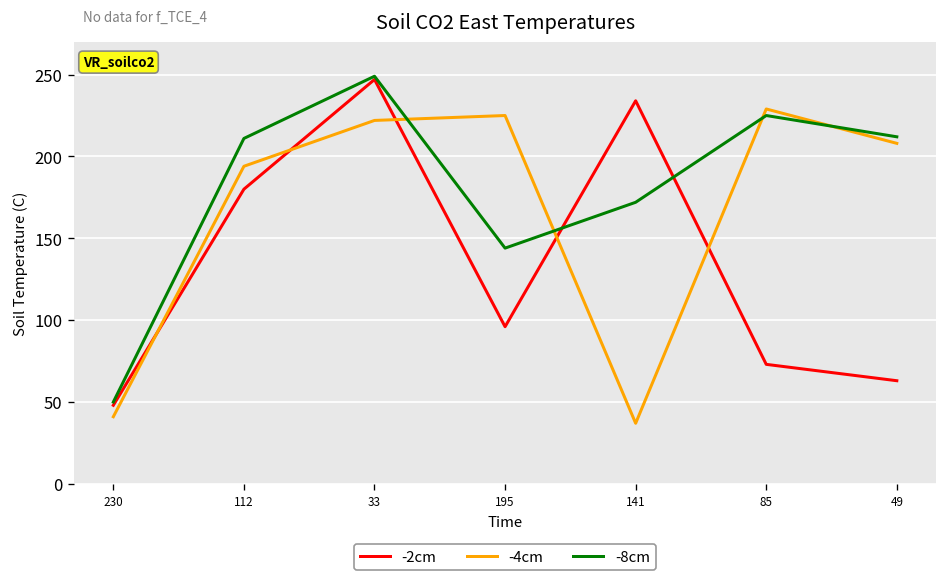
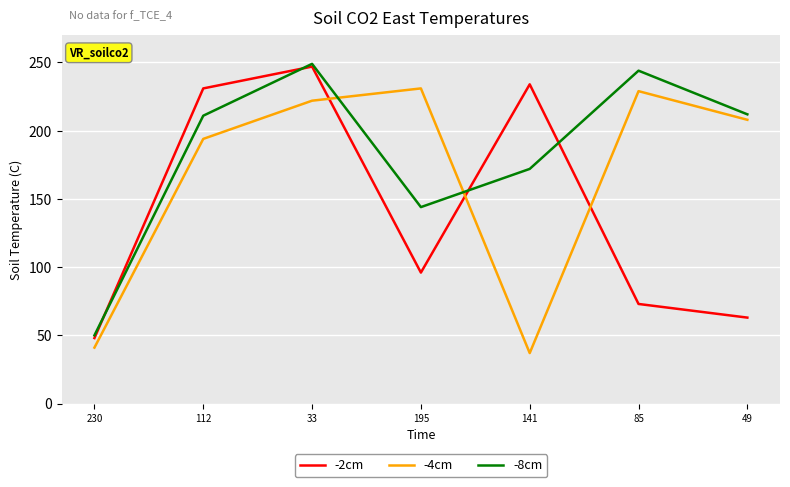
-2cm, 112: 180 -> 231
-4cm, 195: 225 -> 231
-8cm, 85: 225 -> 244
